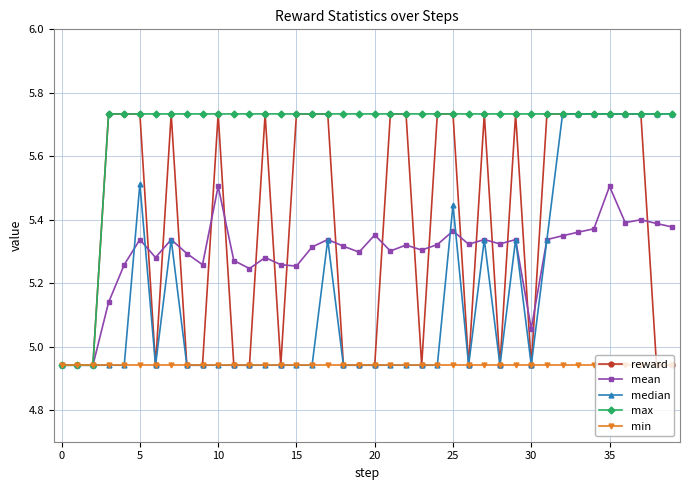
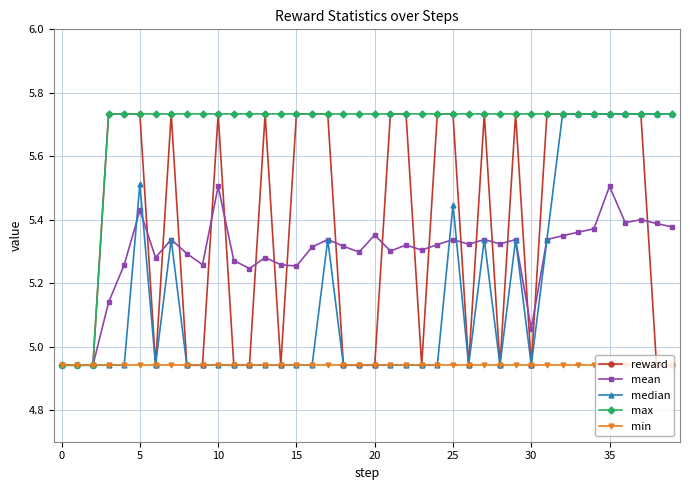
mean, 5: 5.34 -> 5.43
mean, 25: 5.36 -> 5.34
